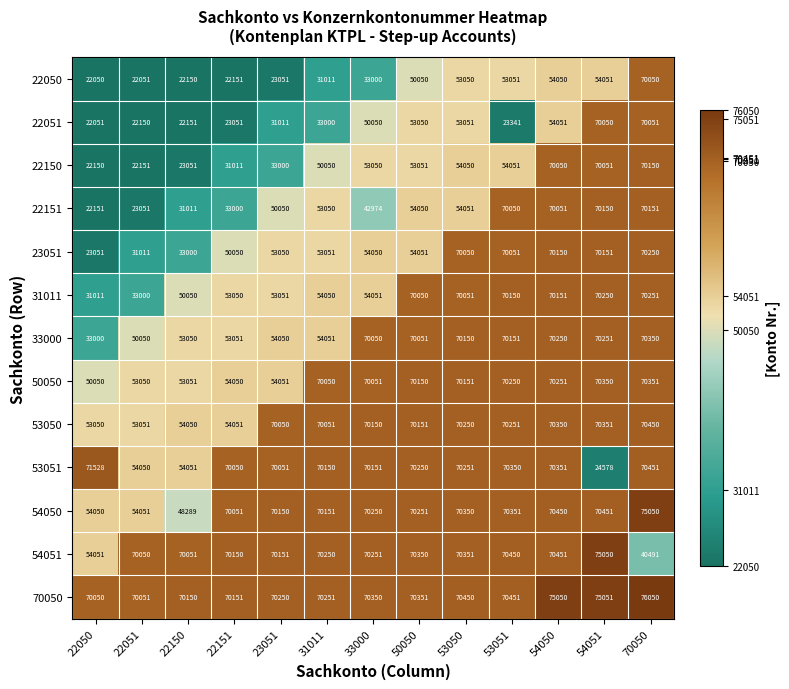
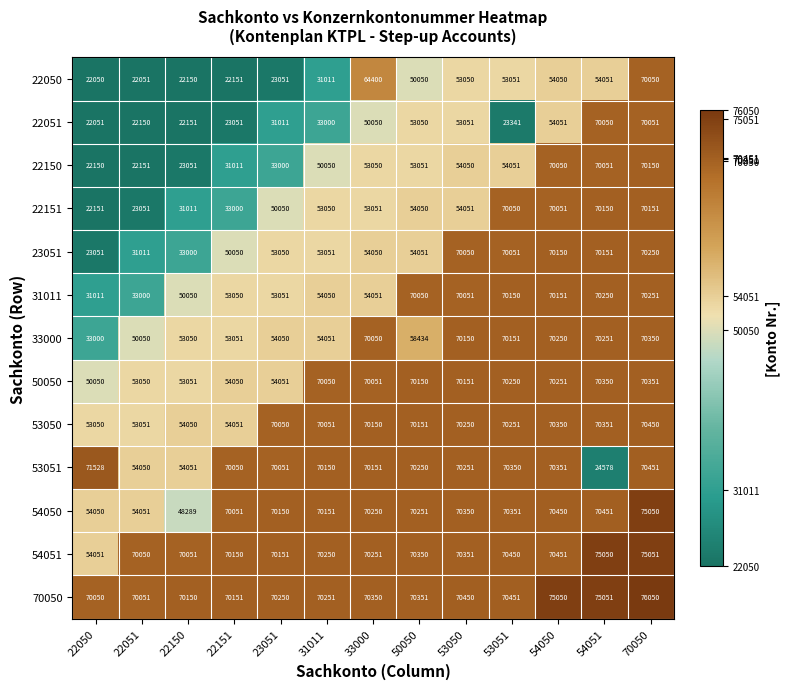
22050, 33000: 33000 -> 64400
22151, 33000: 42974 -> 53051
33000, 50050: 70051 -> 58434
54051, 70050: 40491 -> 75051
